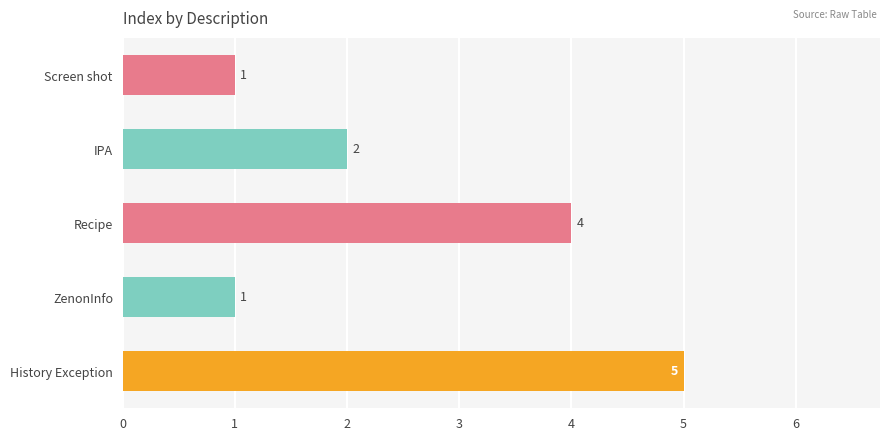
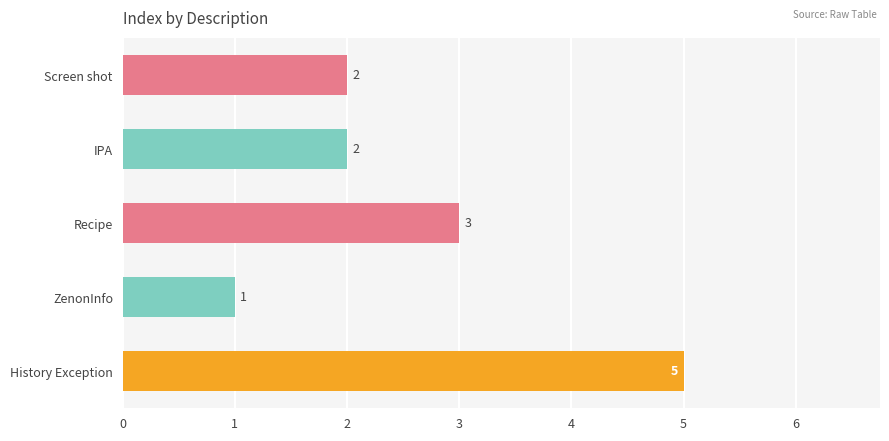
Screen shot: 1 -> 2
Recipe: 4 -> 3
